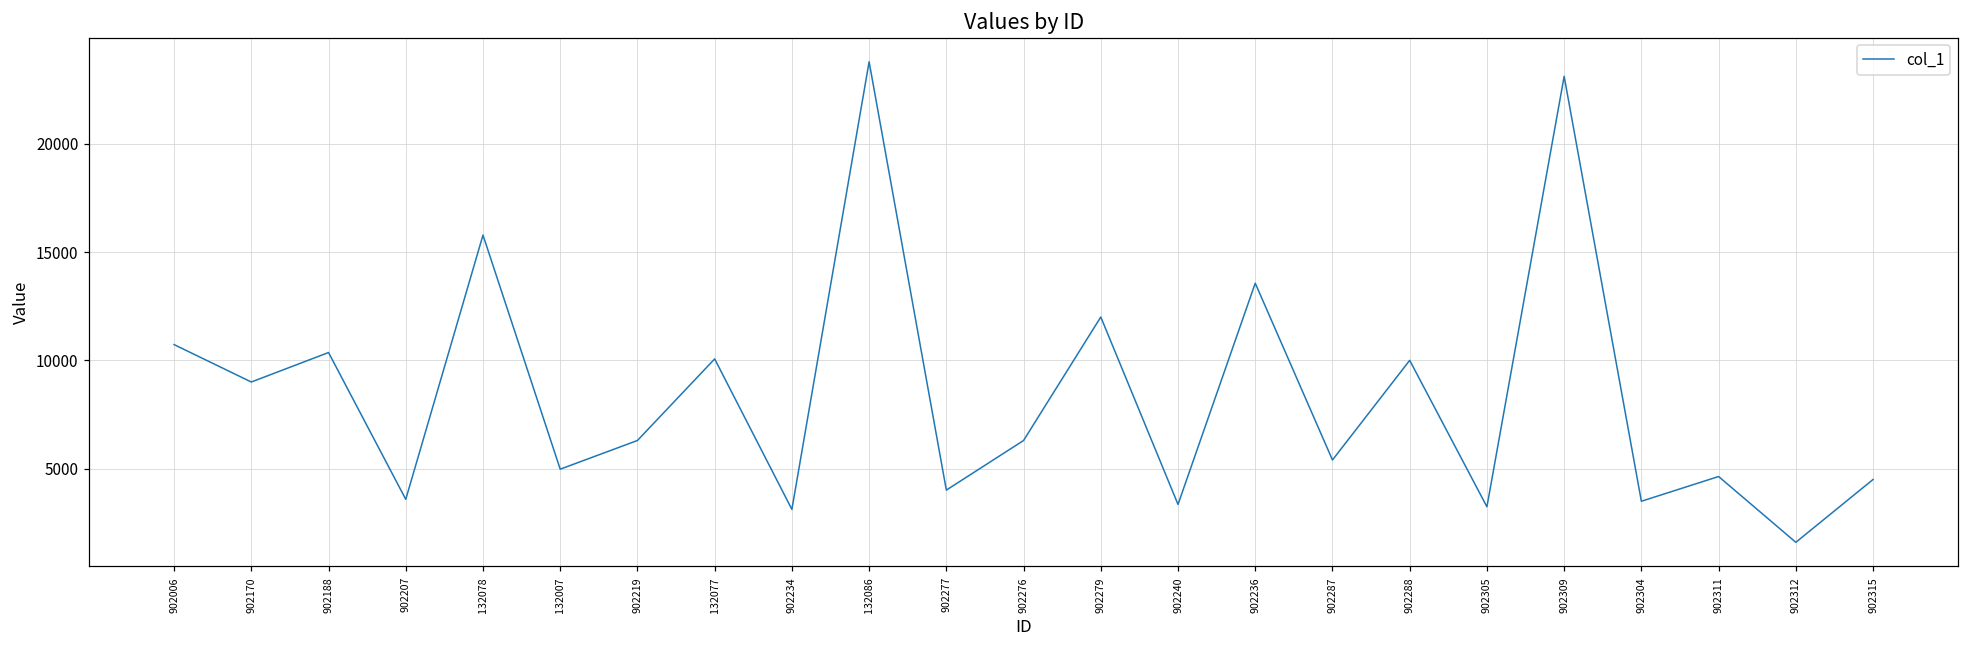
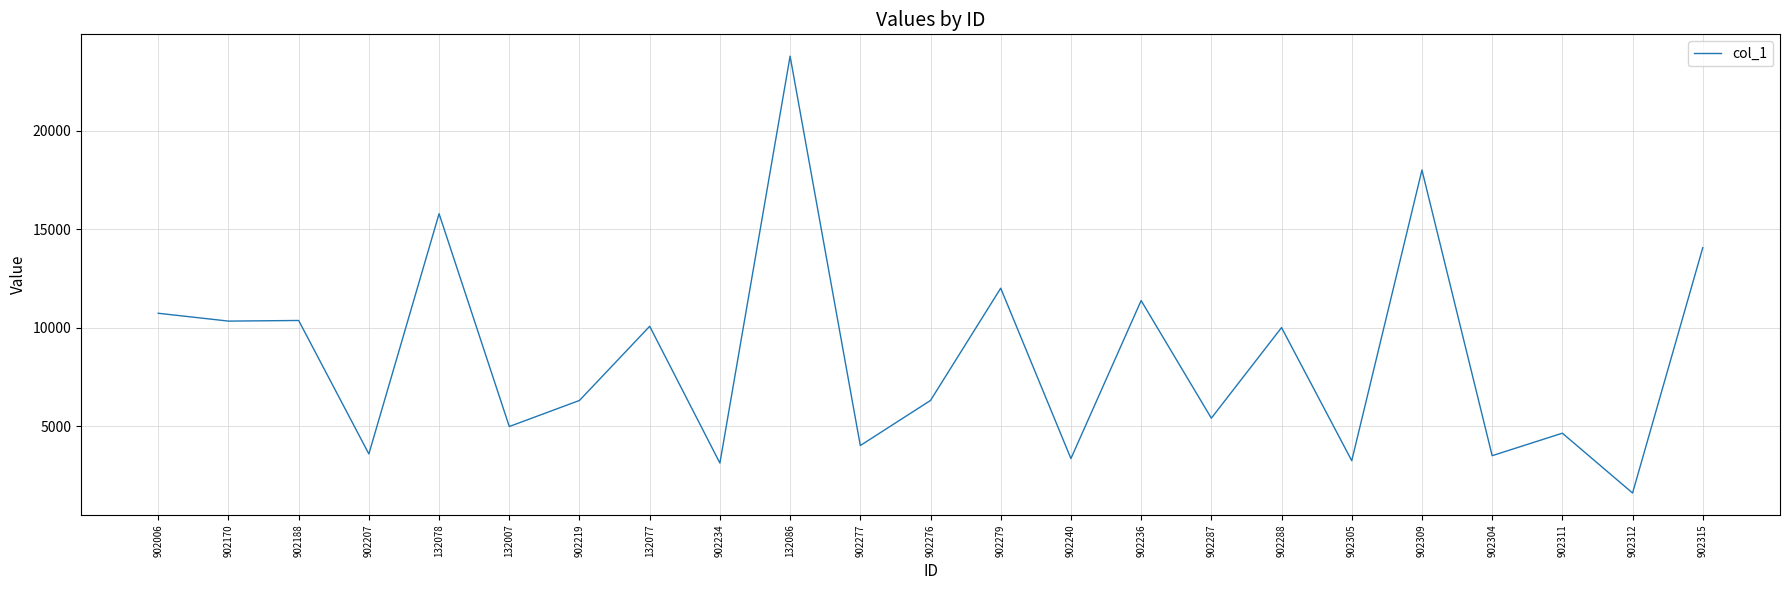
902170: 9000 -> 10300
902236: 13600 -> 11400
902309: 23100 -> 18000
902315: 4500 -> 14100
